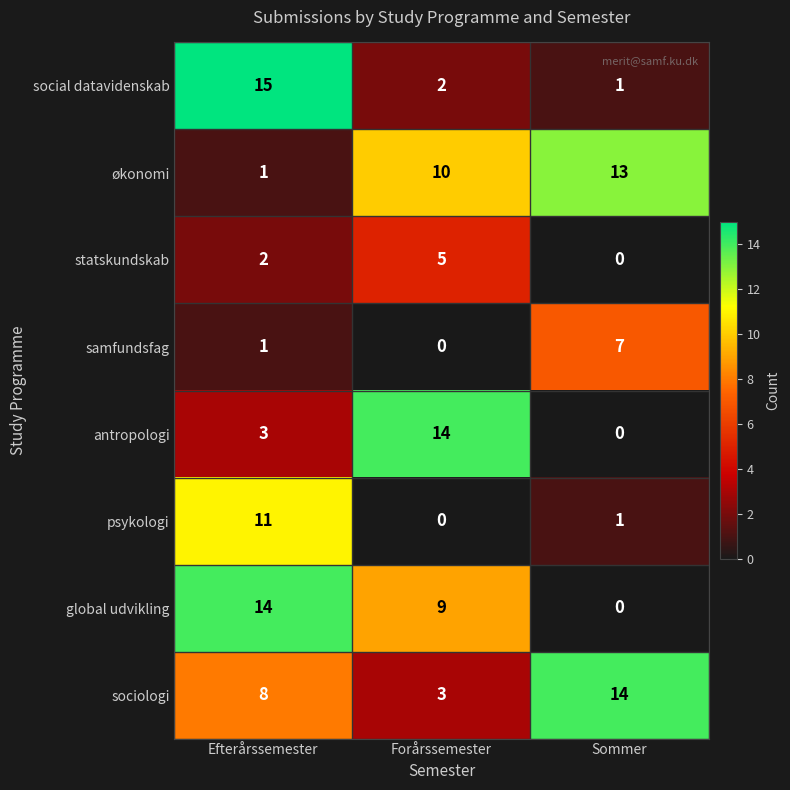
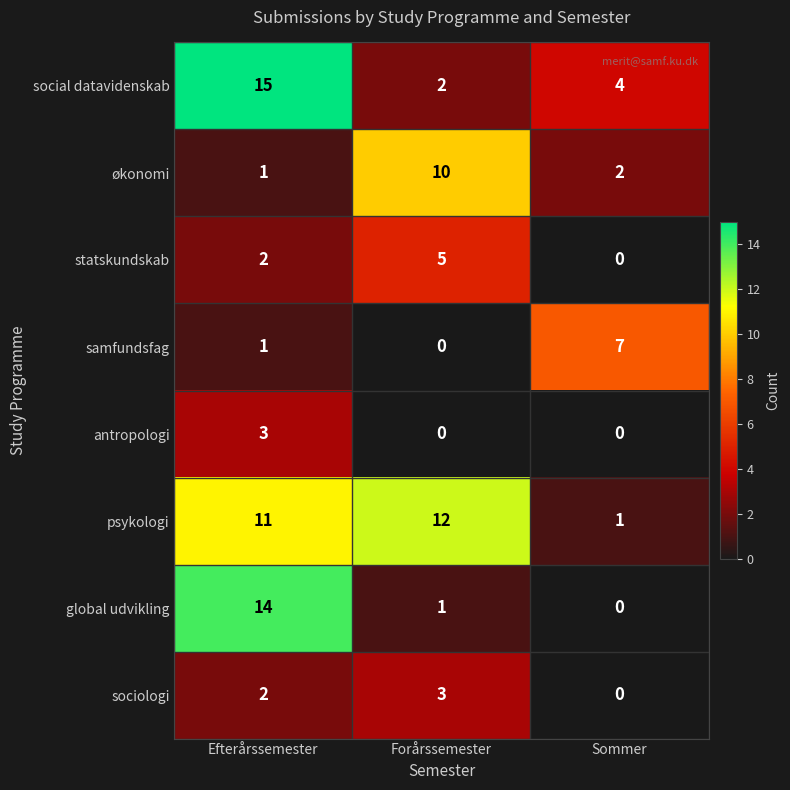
social datavidenskab, Sommer: 1 -> 4
økonomi, Sommer: 13 -> 2
antropologi, Forårssemester: 14 -> 0
psykologi, Forårssemester: 0 -> 12
global udvikling, Forårssemester: 9 -> 1
sociologi, Efterårssemester: 8 -> 2
sociologi, Sommer: 14 -> 0
